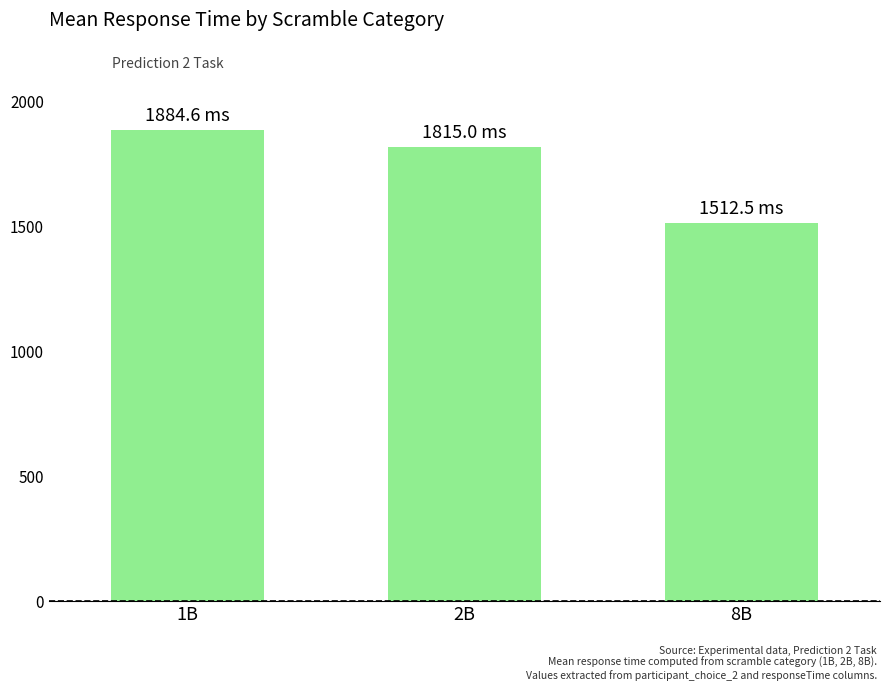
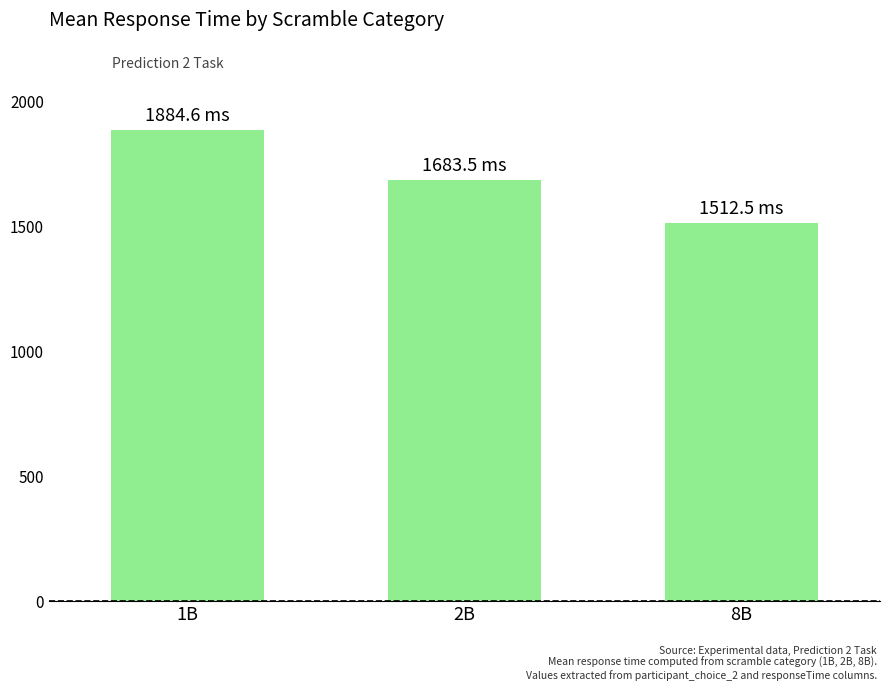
2B: 1815.0 -> 1683.5
